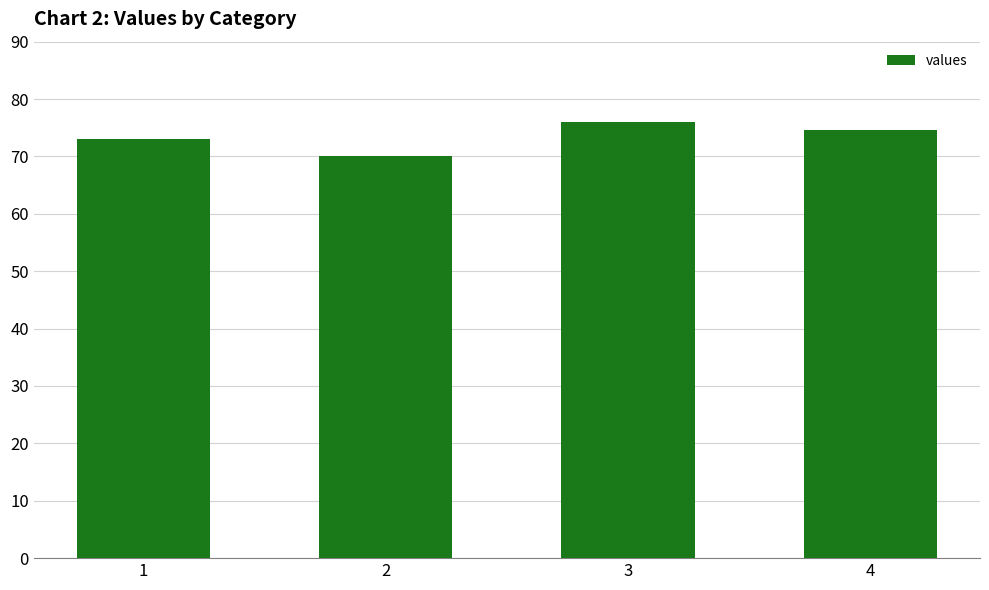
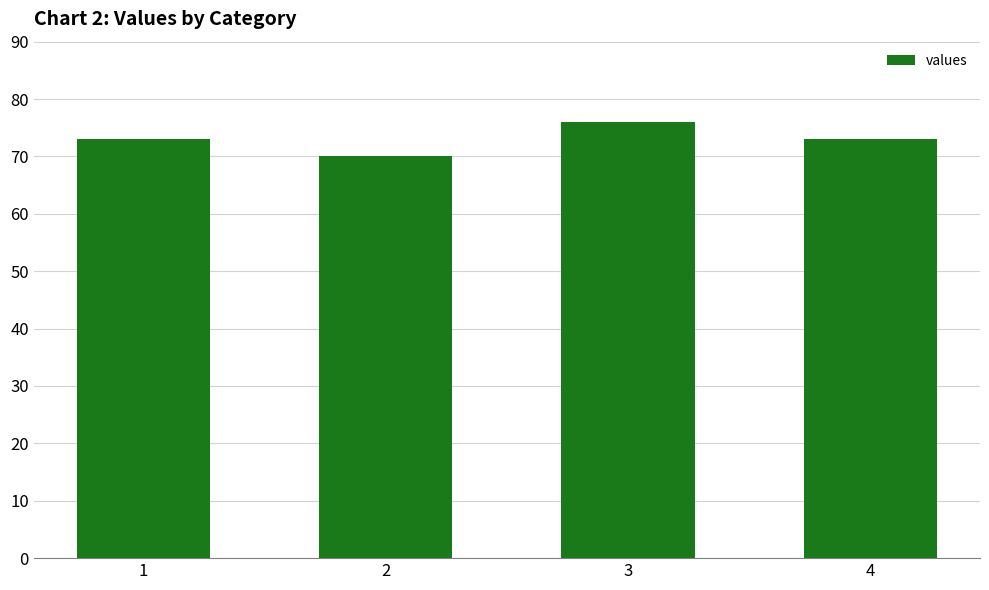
4: 75 -> 73
